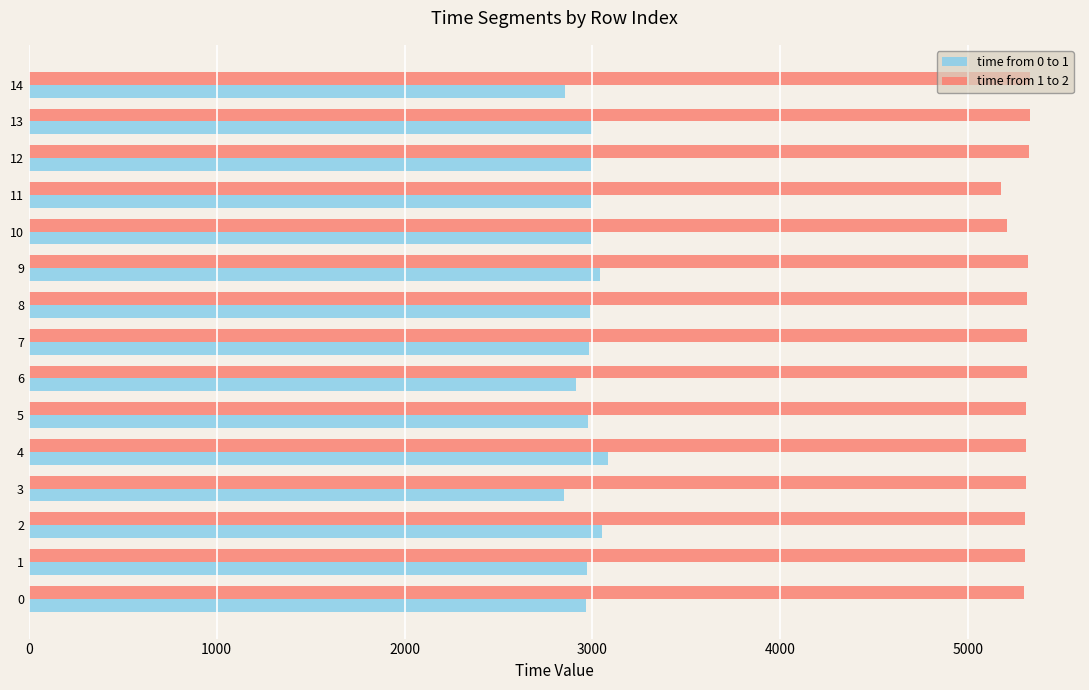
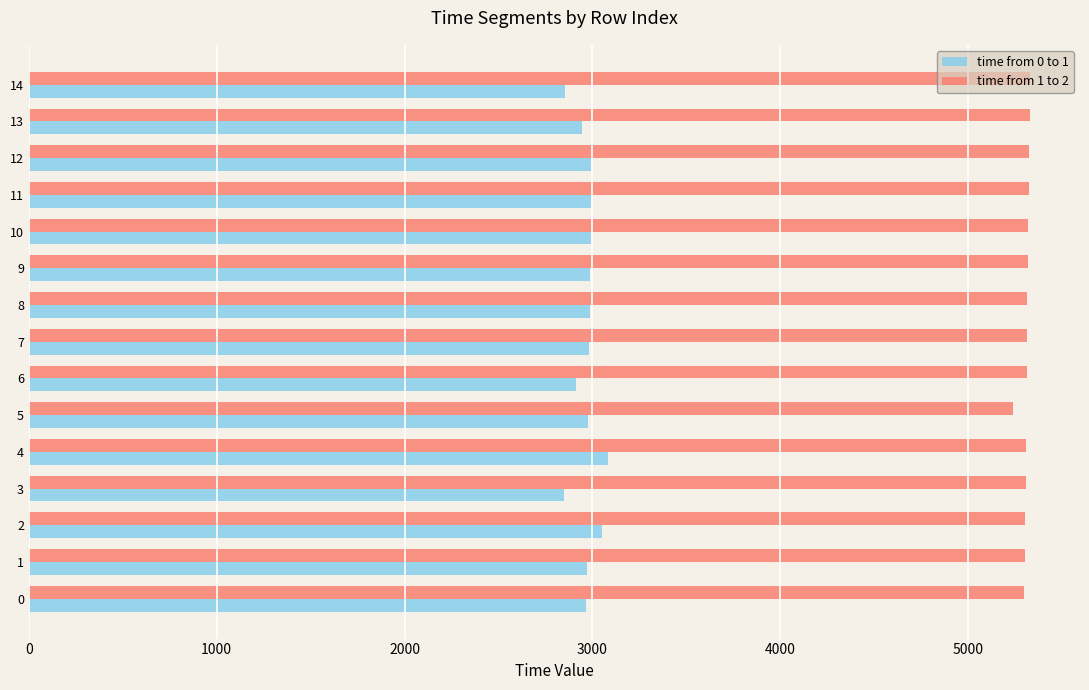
time from 0 to 1, 13: 3000 -> 2950
time from 1 to 2, 11: 5180 -> 5320
time from 1 to 2, 10: 5210 -> 5320
time from 0 to 1, 9: 3040 -> 2990
time from 1 to 2, 5: 5310 -> 5240
